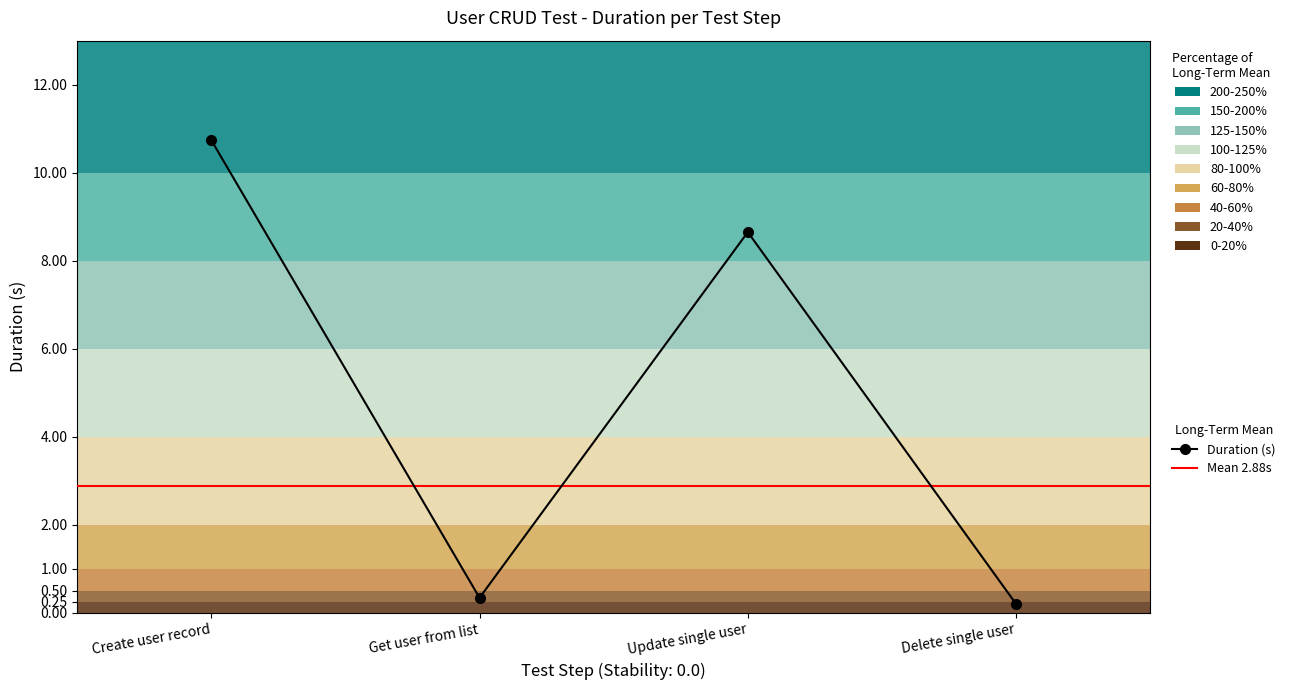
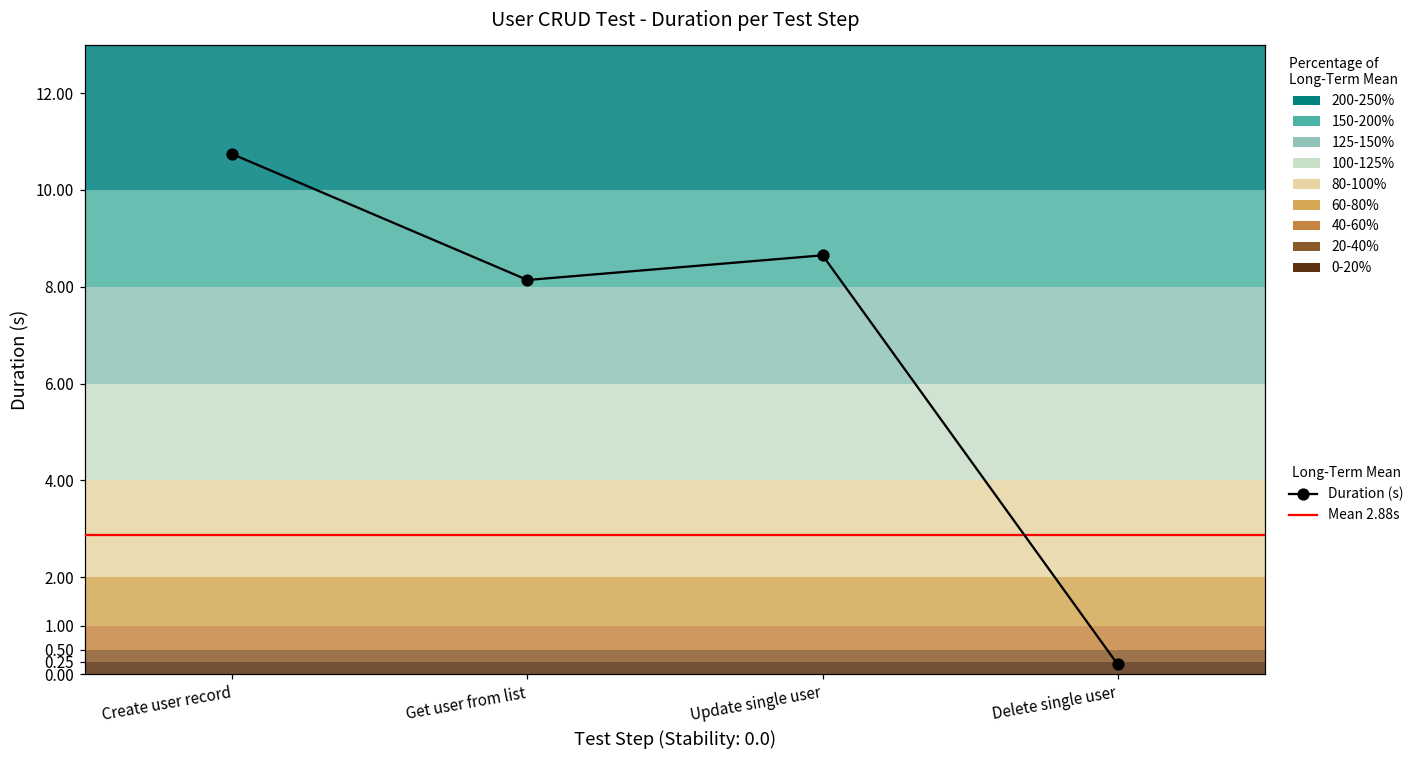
Get user from list: 0.3 -> 8.1
